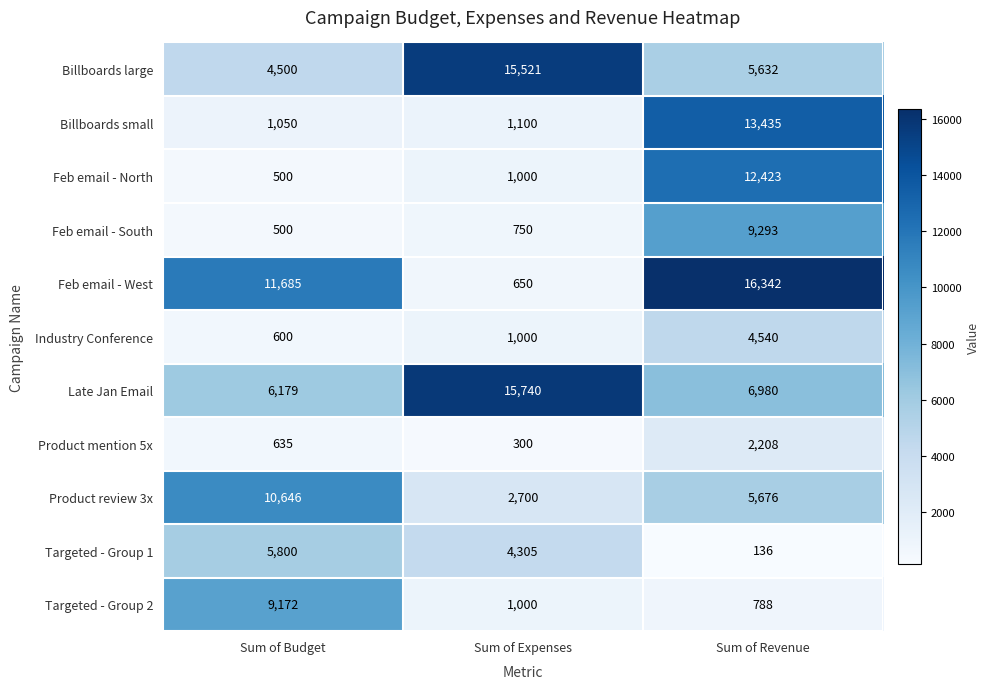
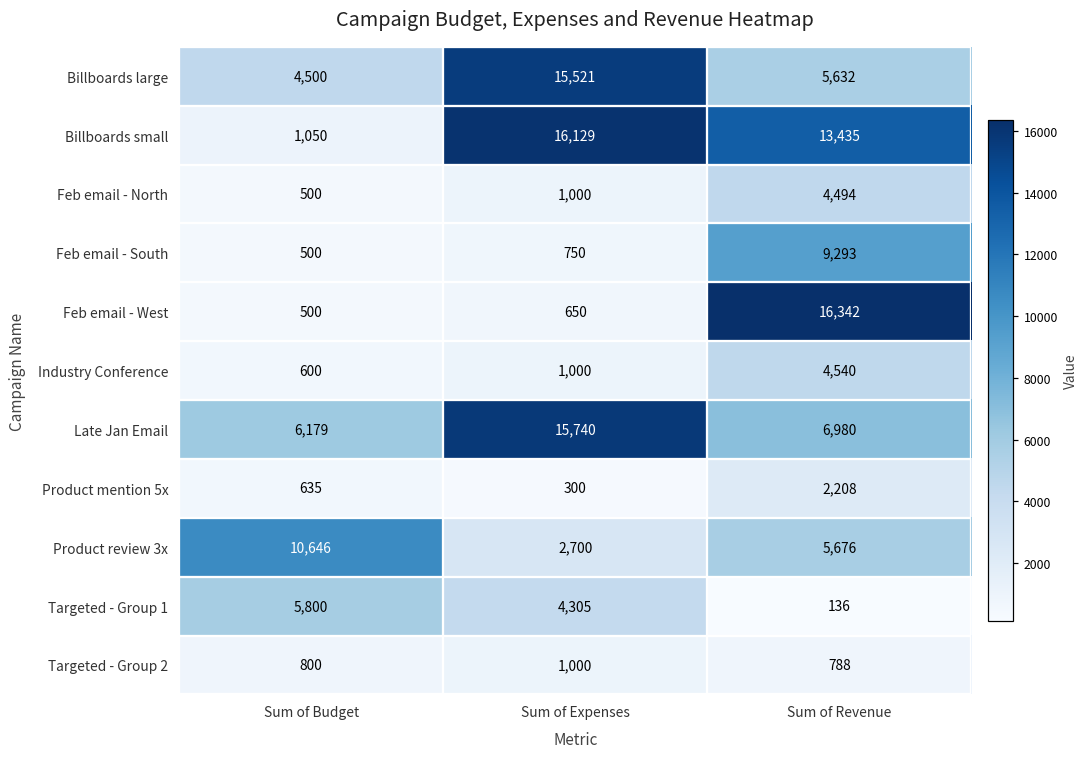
Billboards small, Sum of Expenses: 1,100 -> 16,129
Feb email - North, Sum of Revenue: 12,423 -> 4,494
Feb email - West, Sum of Budget: 11,685 -> 500
Targeted - Group 2, Sum of Budget: 9,172 -> 800
